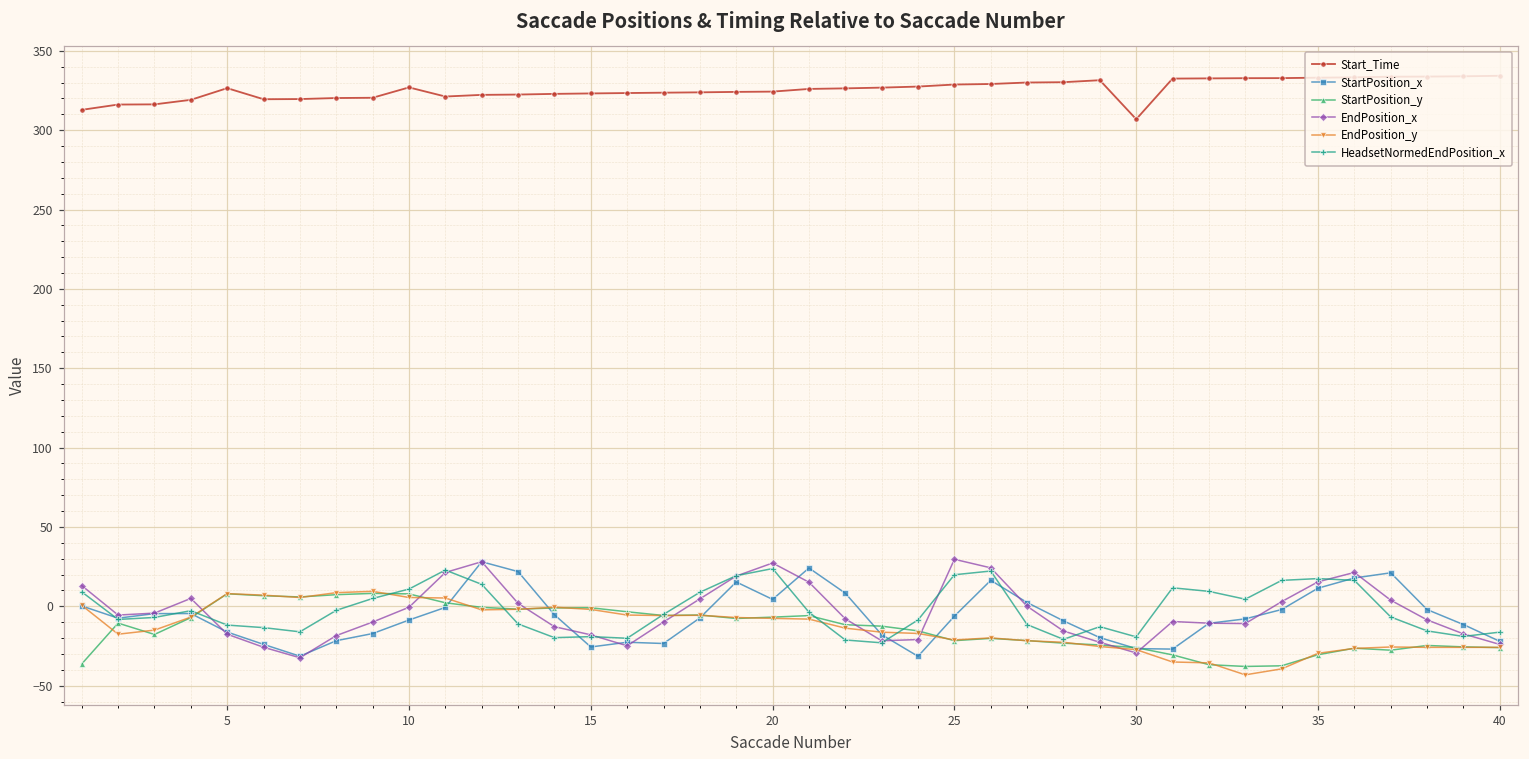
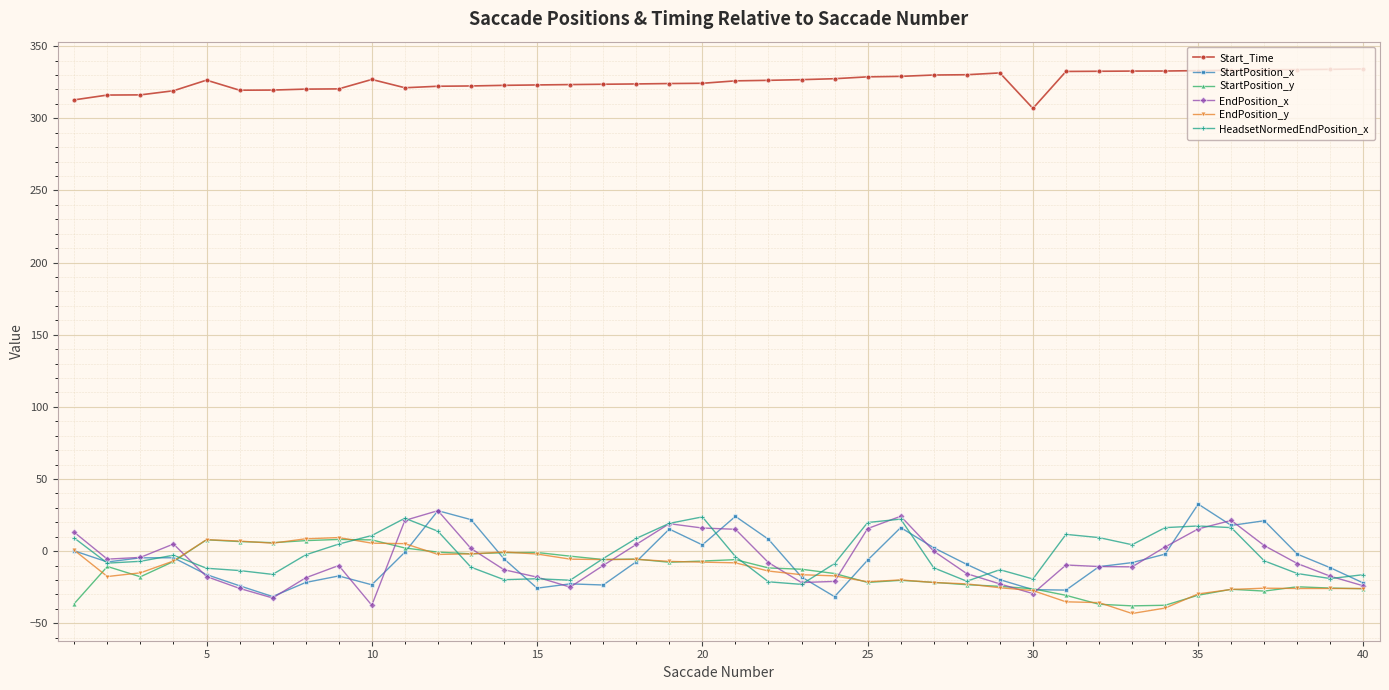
StartPosition_x, 10: -9 -> -23
EndPosition_x, 10: -1 -> -37
EndPosition_x, 20: 27 -> 16
EndPosition_x, 25: 30 -> 16
StartPosition_x, 35: 11 -> 33
